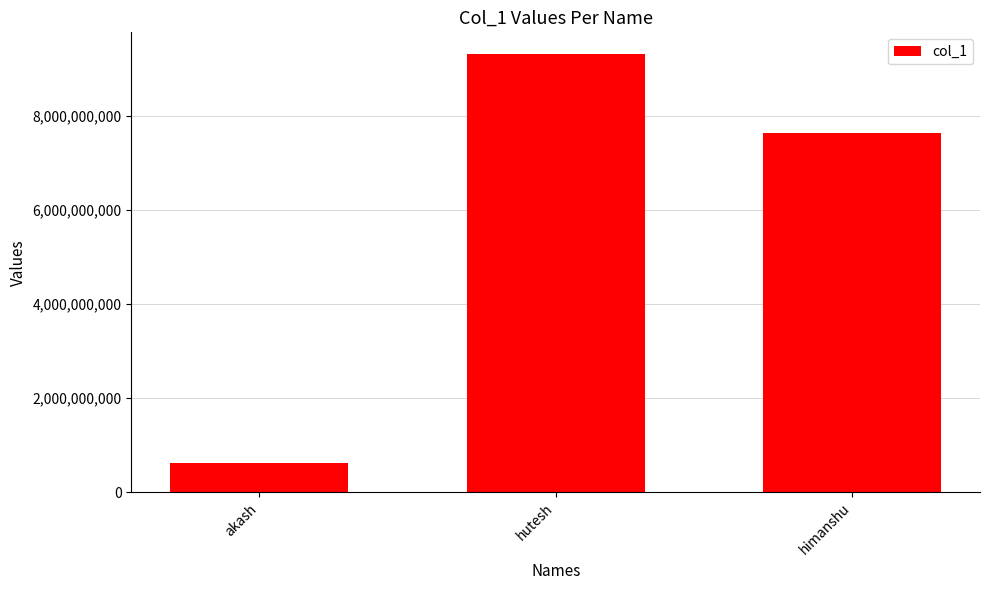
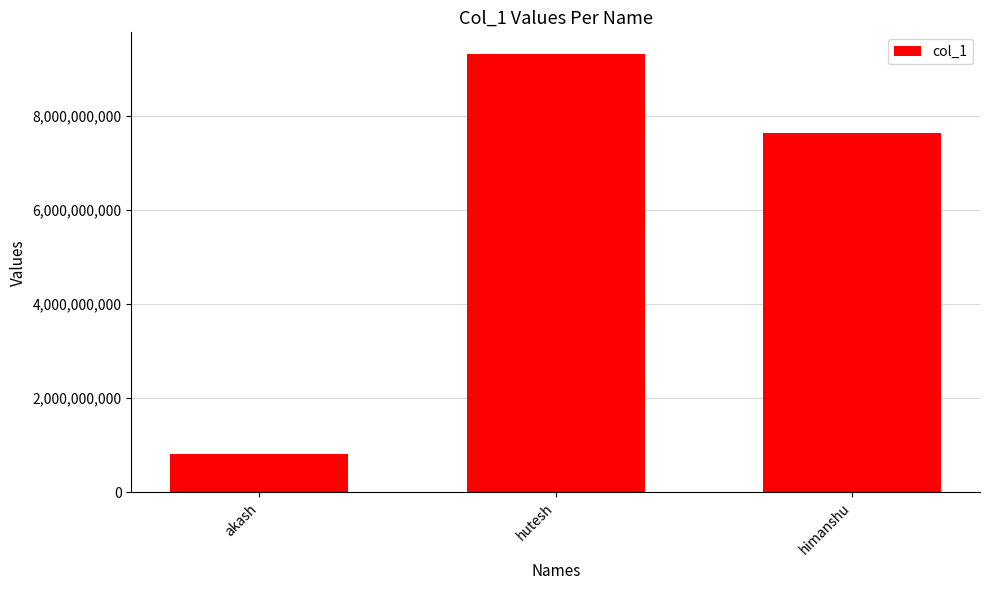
akash: 600,000,000 -> 800,000,000
